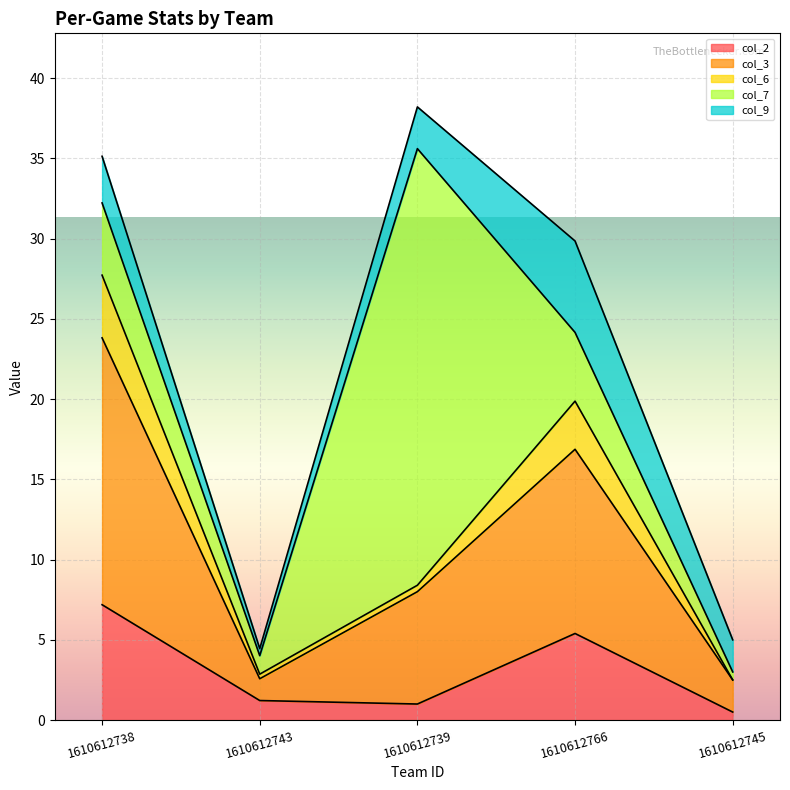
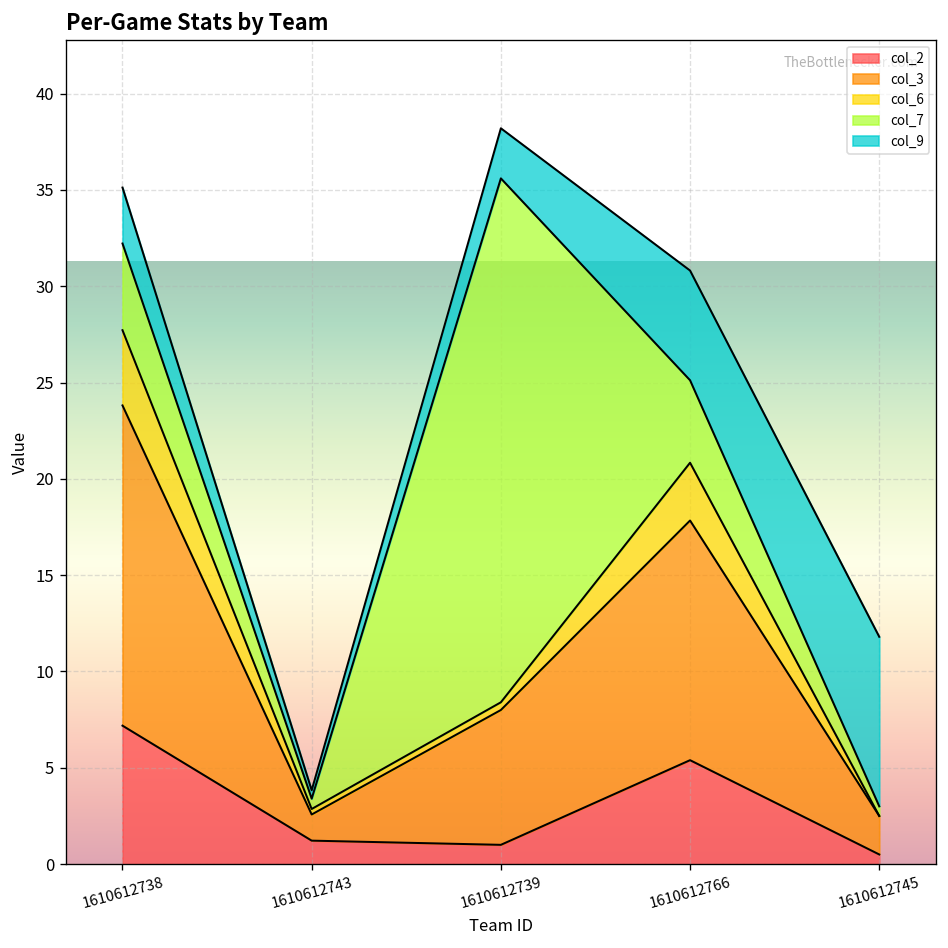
col_7, 1610612743: 1.2 -> 0.5
col_3, 1610612766: 11.5 -> 12.4
col_9, 1610612745: 2.0 -> 8.8
